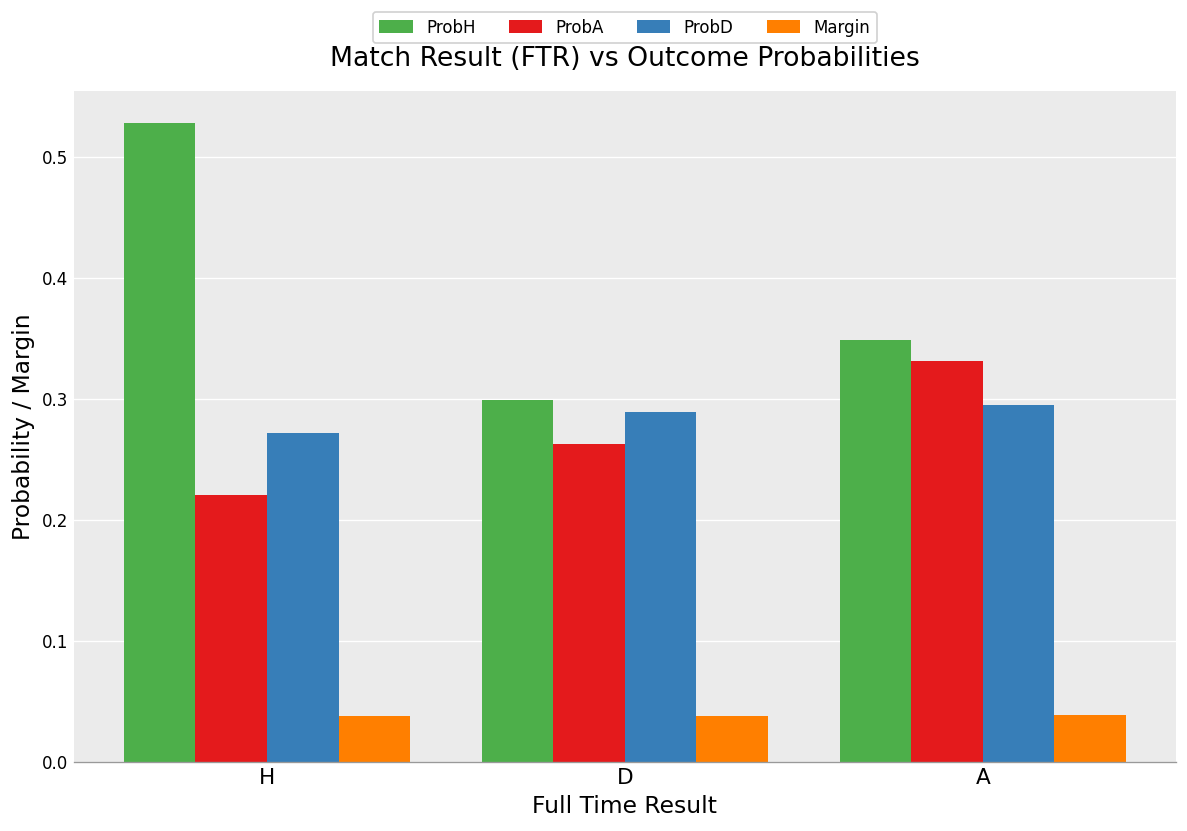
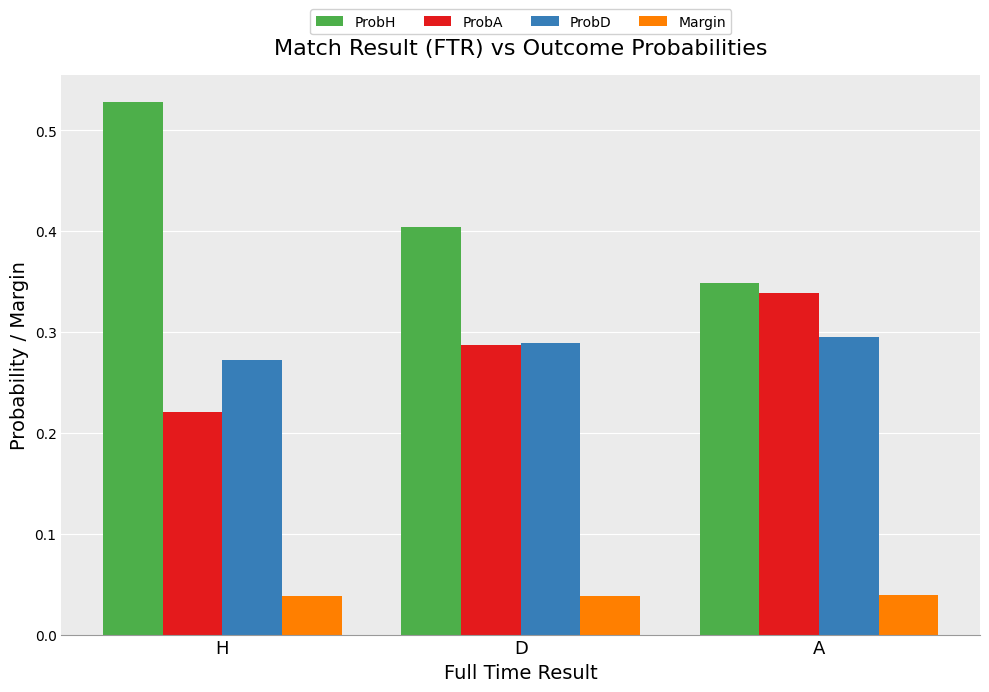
ProbH, D: 0.299 -> 0.404
ProbA, D: 0.263 -> 0.288
ProbA, A: 0.331 -> 0.339
